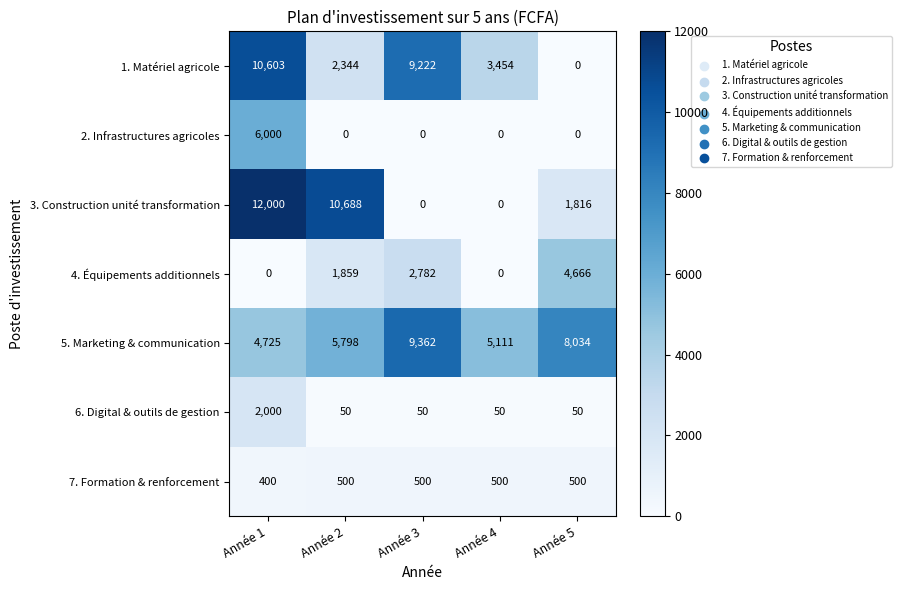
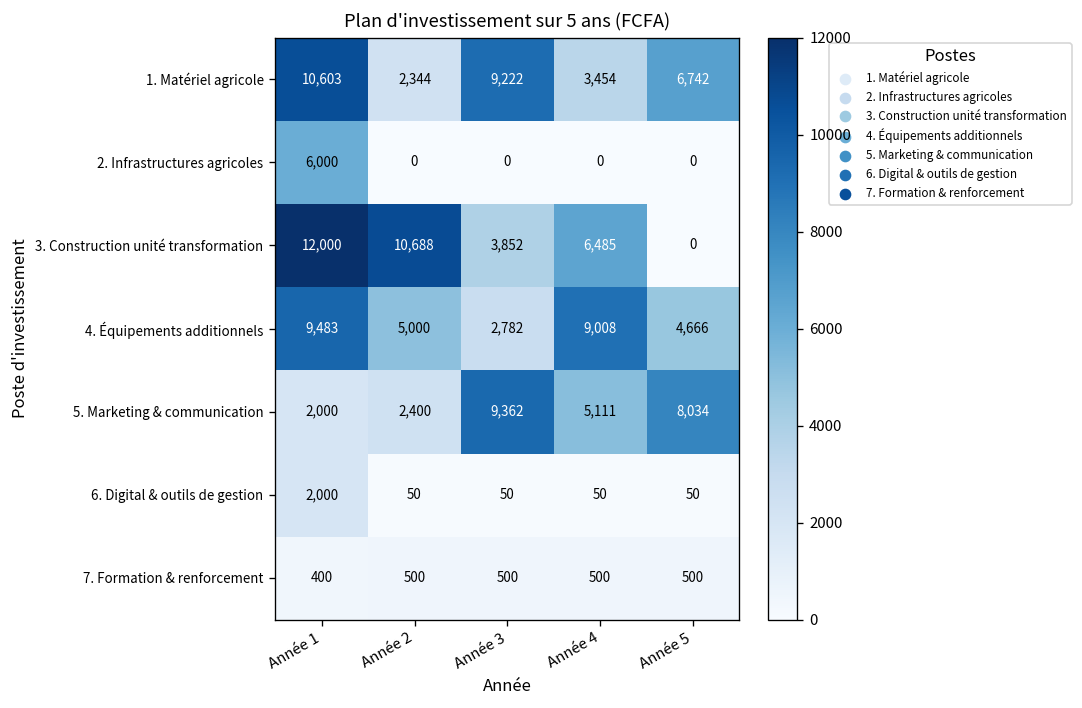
1. Matériel agricole, Année 5: 0 -> 6,742
3. Construction unité transformation, Année 3: 0 -> 3,852
3. Construction unité transformation, Année 4: 0 -> 6,485
3. Construction unité transformation, Année 5: 1,816 -> 0
4. Équipements additionnels, Année 1: 0 -> 9,483
4. Équipements additionnels, Année 2: 1,859 -> 5,000
4. Équipements additionnels, Année 4: 0 -> 9,008
5. Marketing & communication, Année 1: 4,725 -> 2,000
5. Marketing & communication, Année 2: 5,798 -> 2,400
